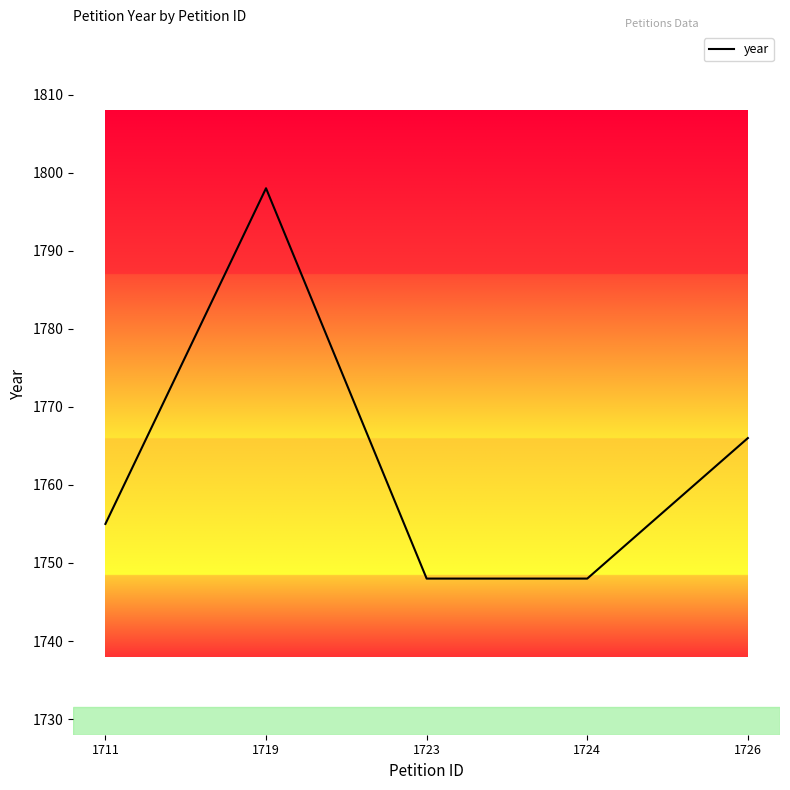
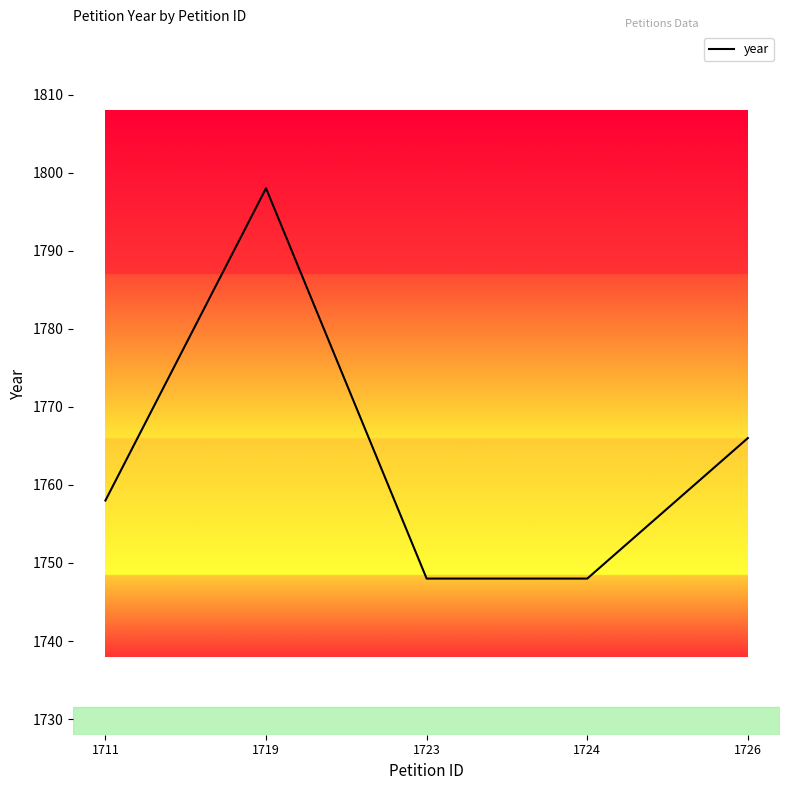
1711: 1755 -> 1758
